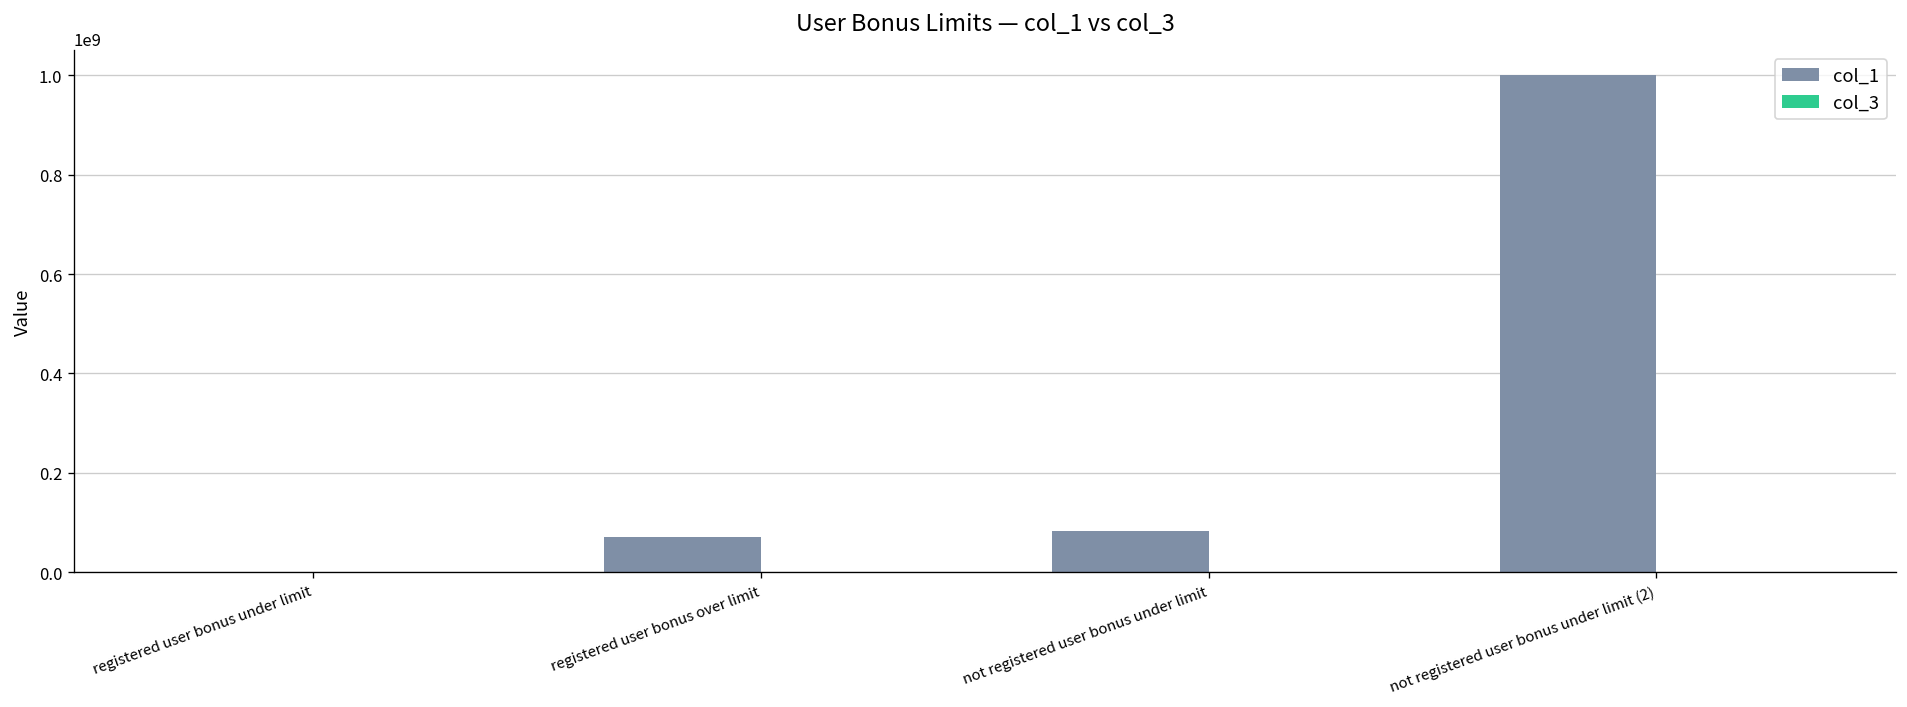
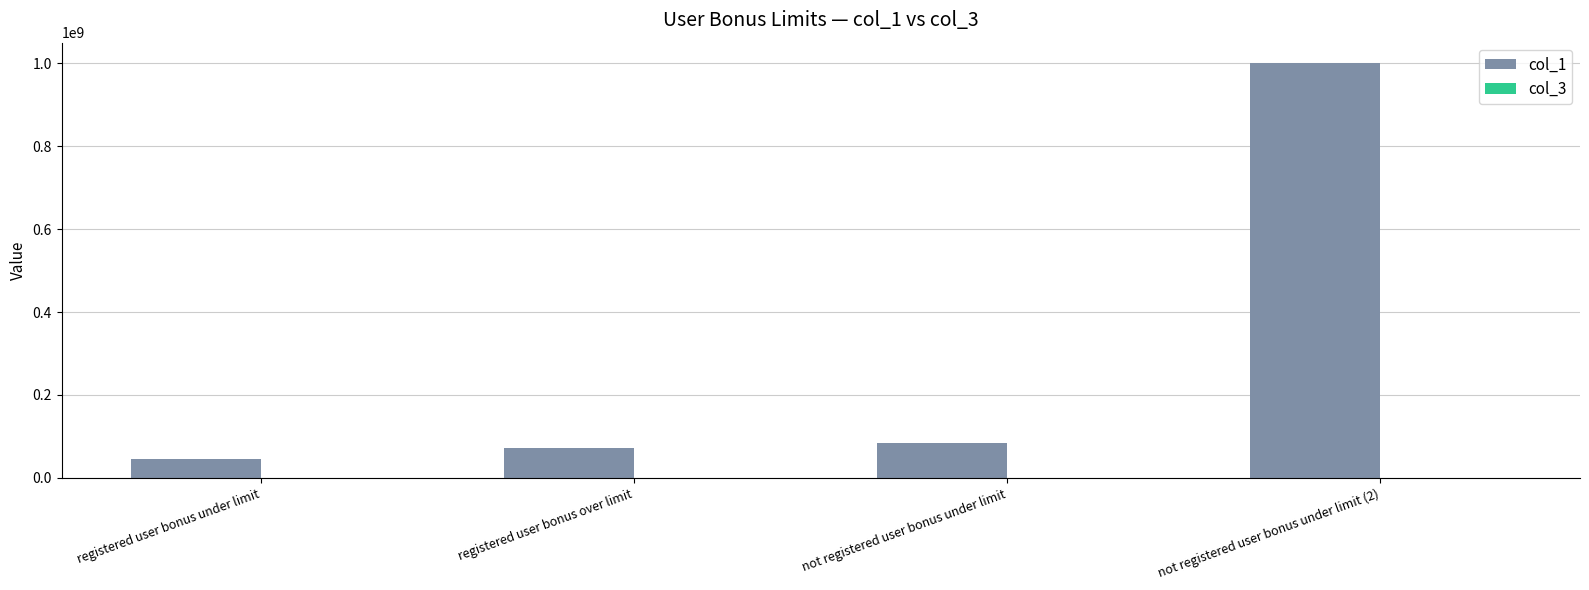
col_1, registered user bonus under limit: 0 -> 50000000
